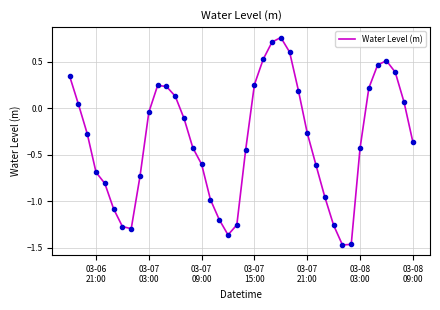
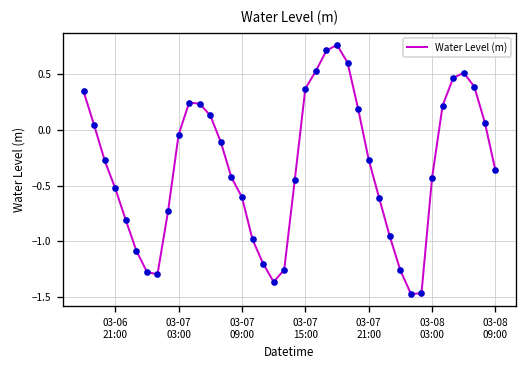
03-06 21:00: -0.7 -> -0.5
03-07 15:00: 0.3 -> 0.4
